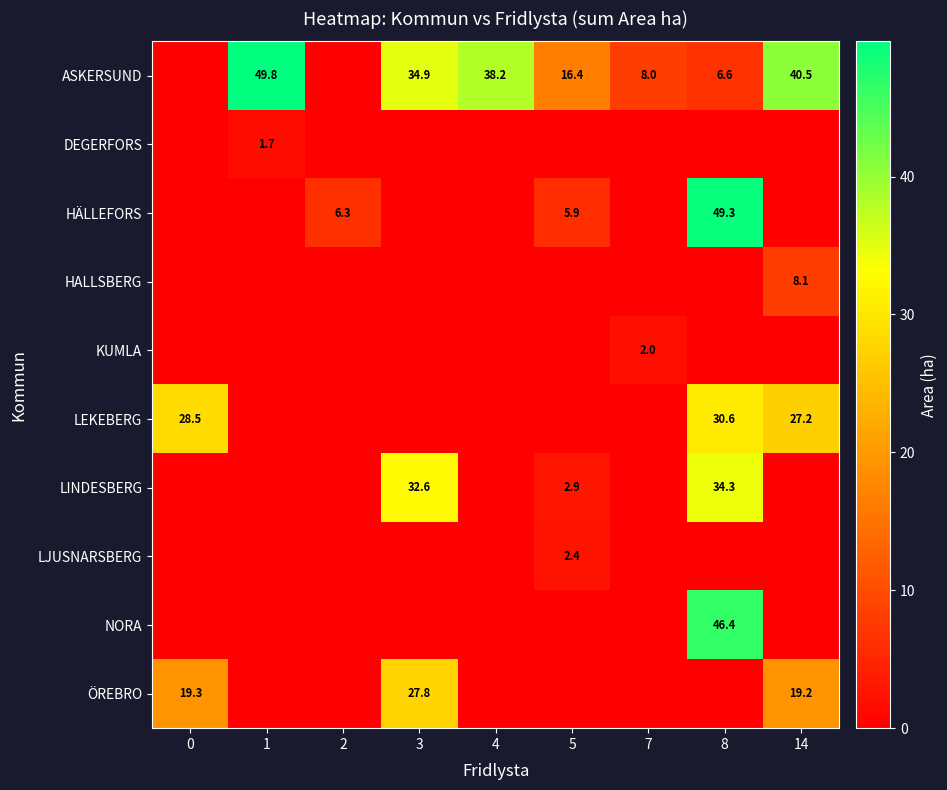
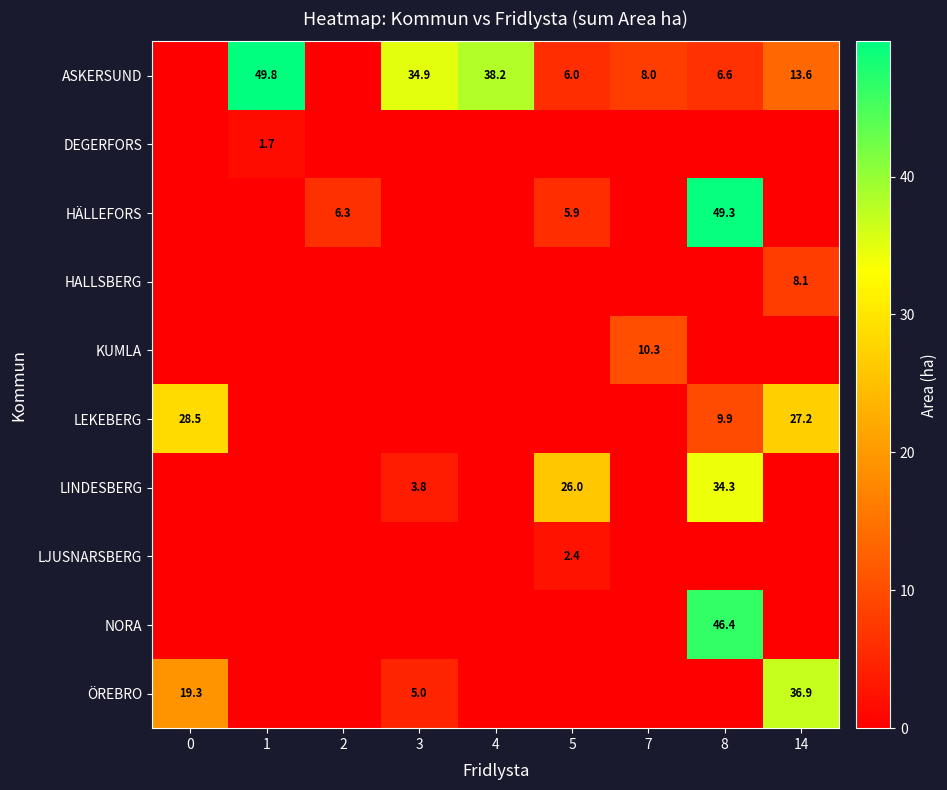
ASKERSUND, 5: 16.4 -> 6.0
ASKERSUND, 14: 40.5 -> 13.6
KUMLA, 7: 2.0 -> 10.3
LEKEBERG, 8: 30.6 -> 9.9
LINDESBERG, 3: 32.6 -> 3.8
LINDESBERG, 5: 2.9 -> 26.0
ÖREBRO, 3: 27.8 -> 5.0
ÖREBRO, 14: 19.2 -> 36.9
